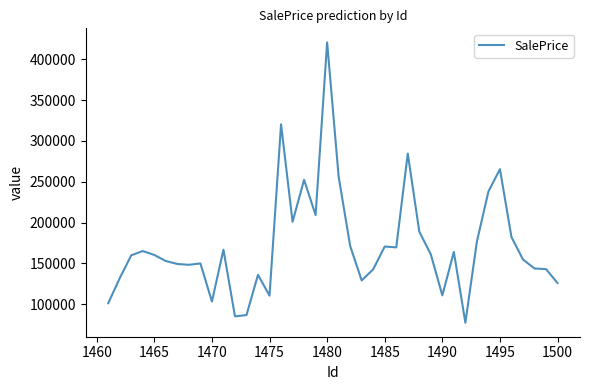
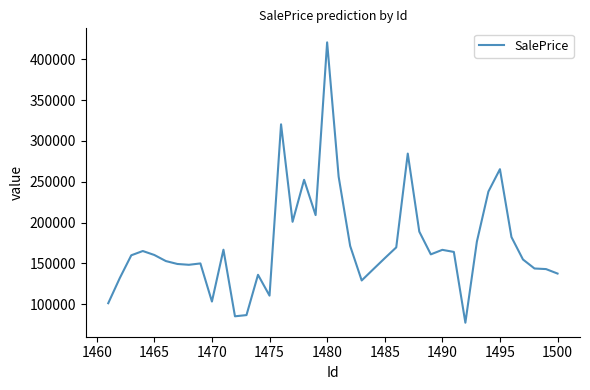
1485: 170000 -> 160000
1490: 110000 -> 170000
1500: 130000 -> 140000
